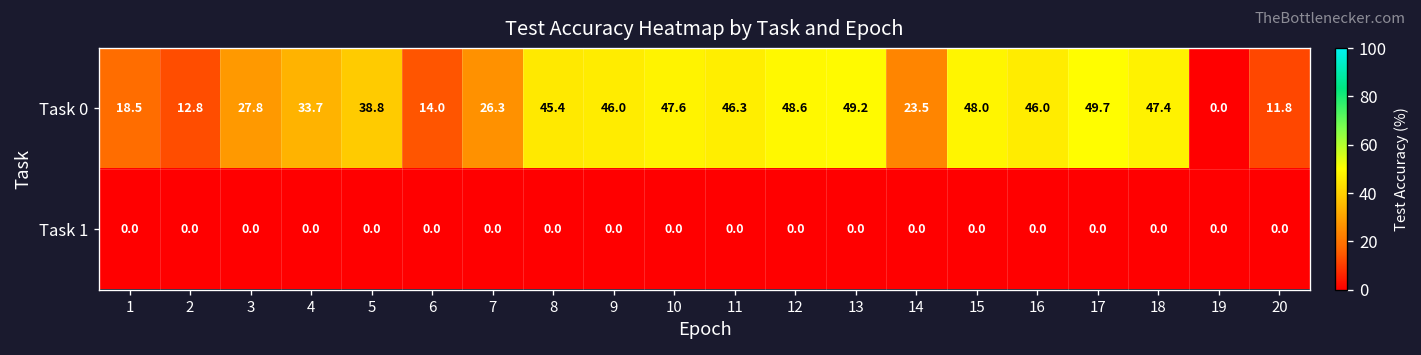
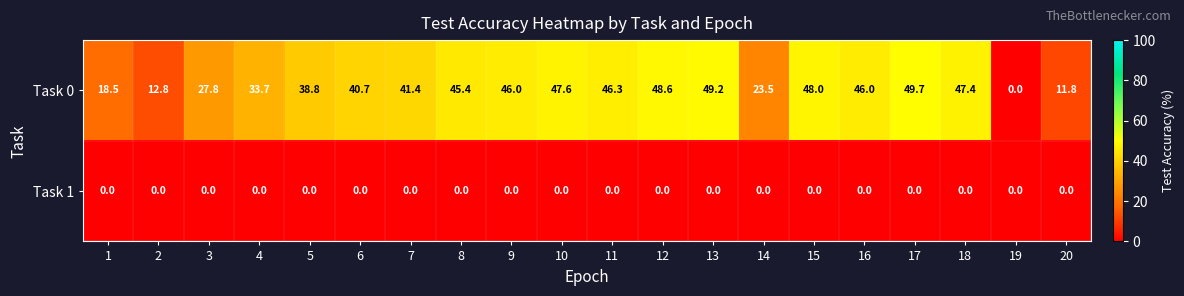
Task 0, 6: 14.0 -> 40.7
Task 0, 7: 26.3 -> 41.4
